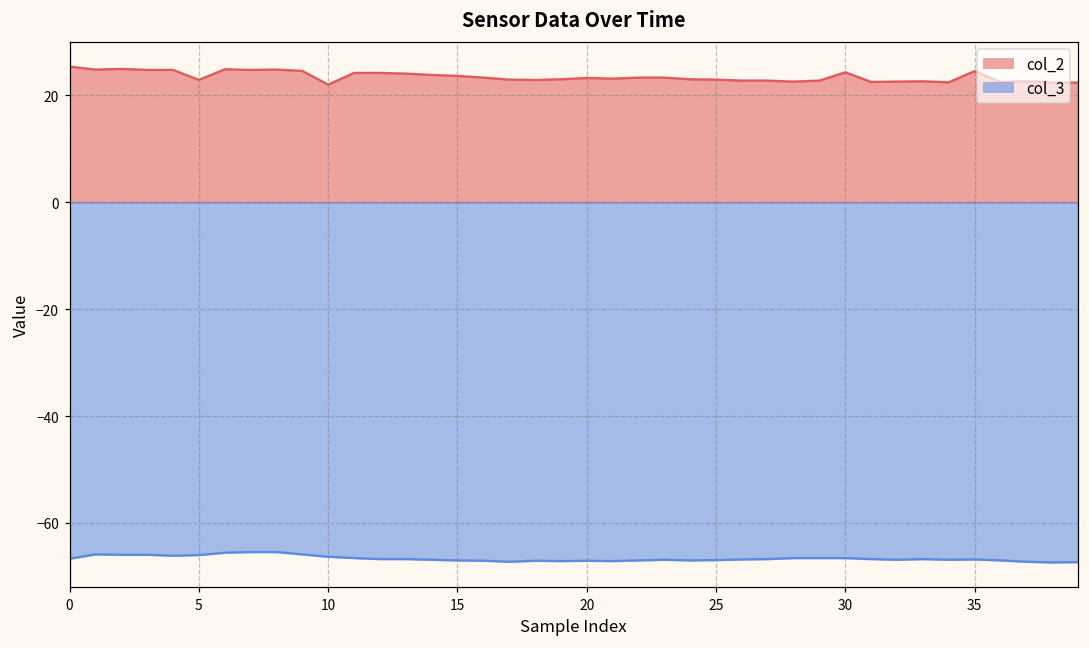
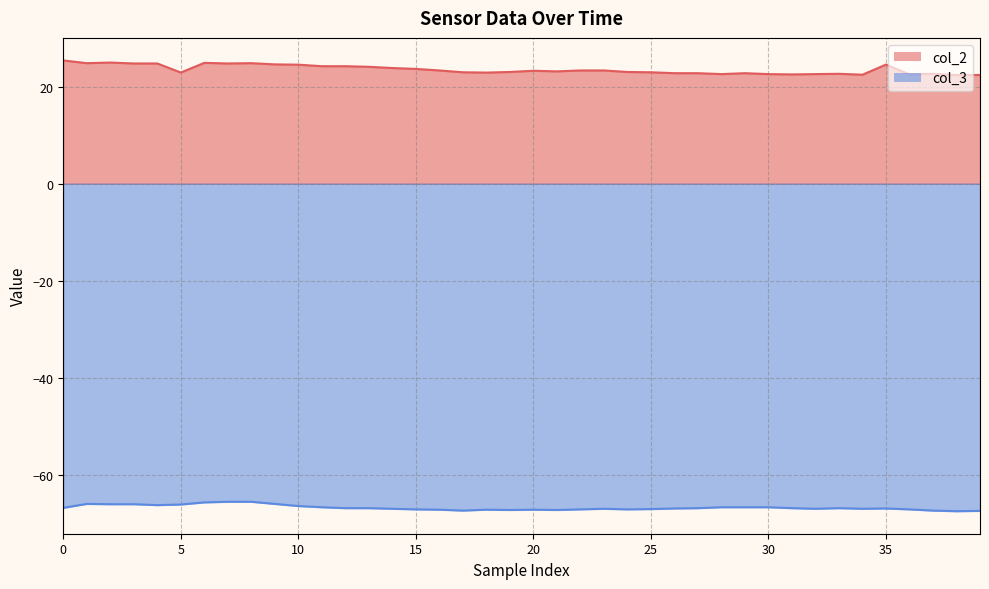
col_2, 10: 22 -> 25
col_2, 30: 24 -> 23
